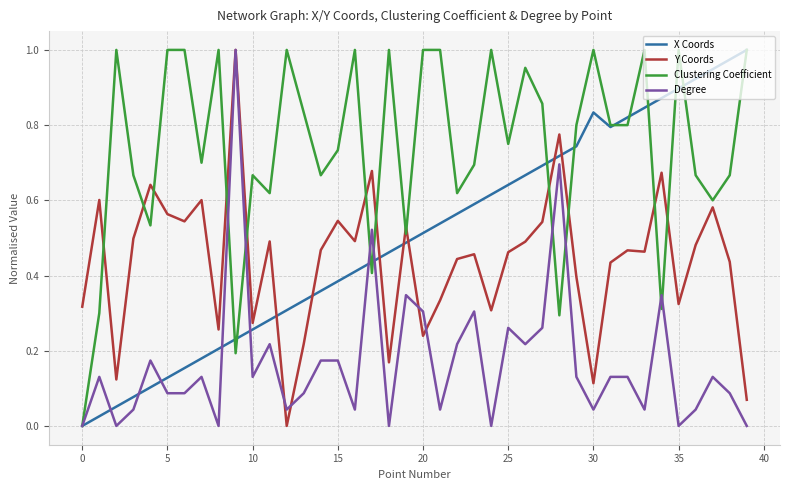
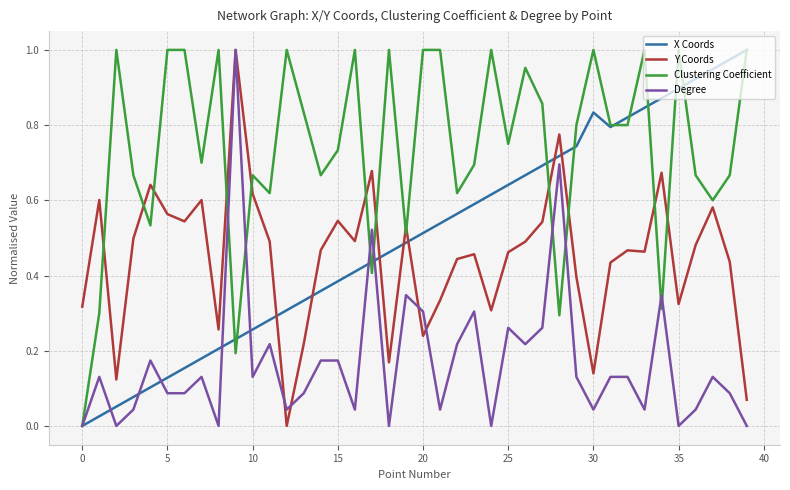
Y Coords, 10: 0.27 -> 0.62
Y Coords, 30: 0.11 -> 0.14
